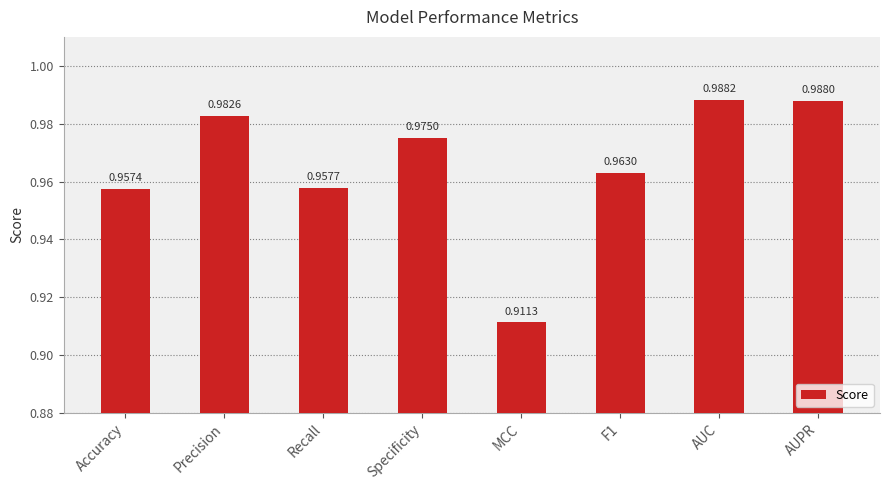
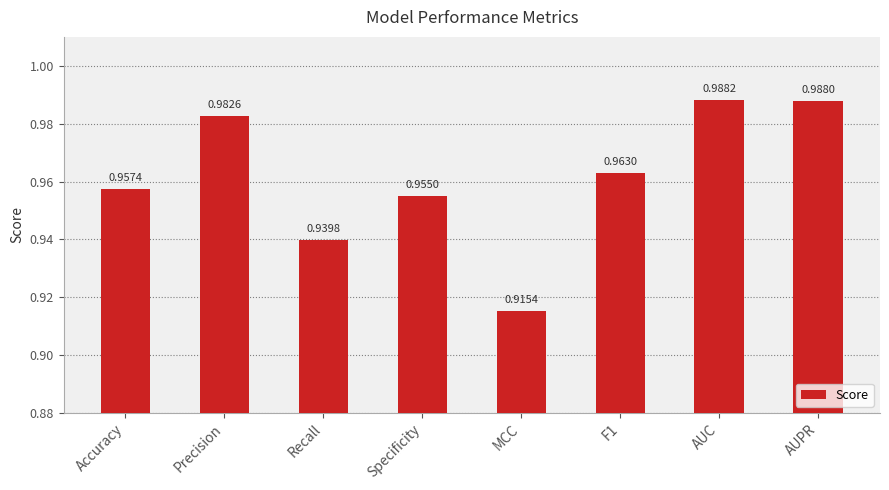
Recall: 0.9577 -> 0.9398
Specificity: 0.9750 -> 0.9550
MCC: 0.9113 -> 0.9154
